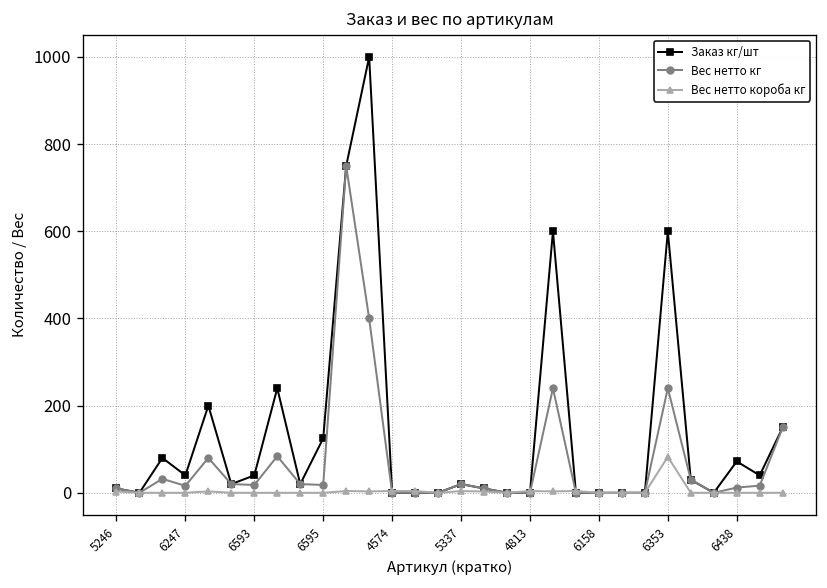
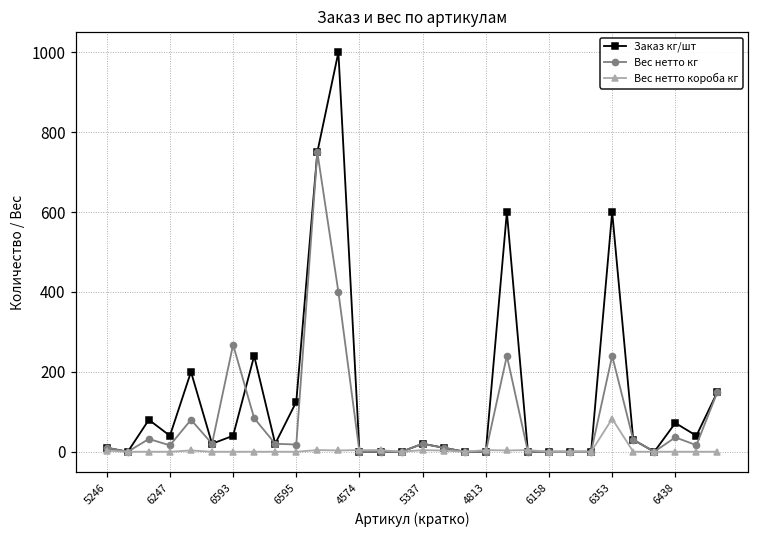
Вес нетто кг, 6593: 20 -> 270
Вес нетто кг, 6438: 10 -> 40
